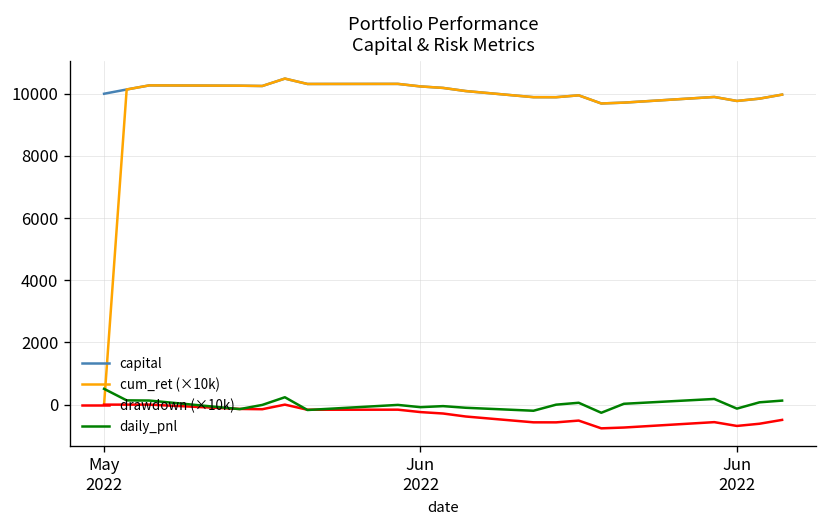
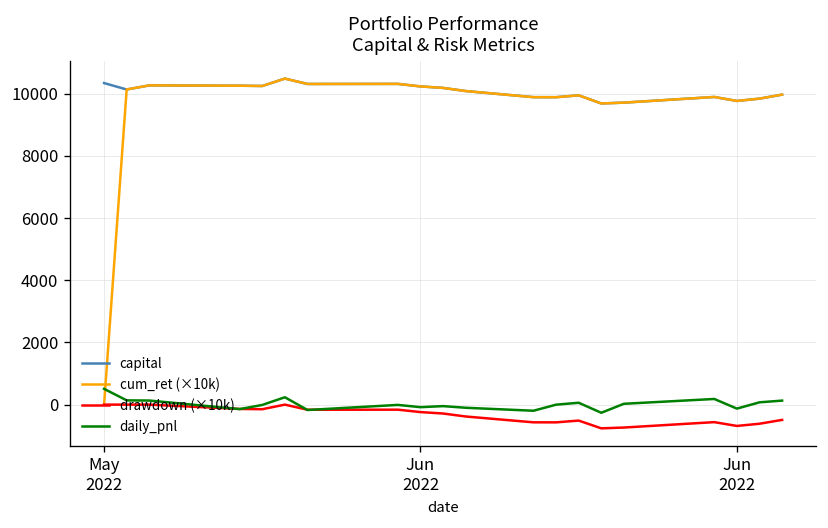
capital, May 2022: 10000 -> 10300
